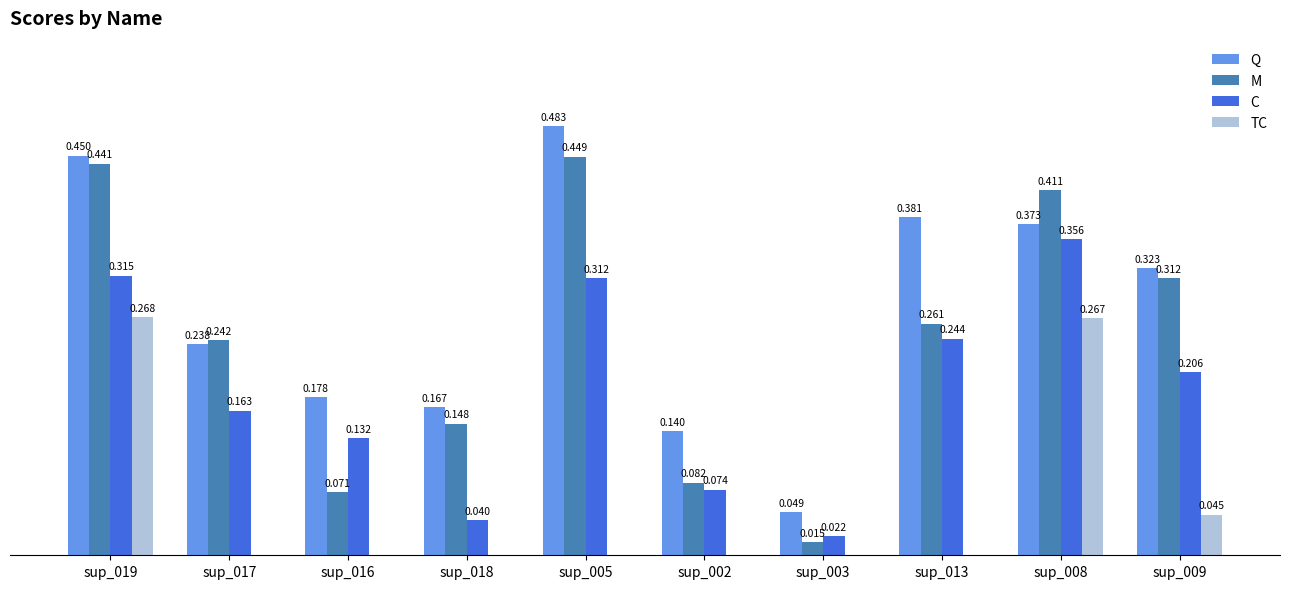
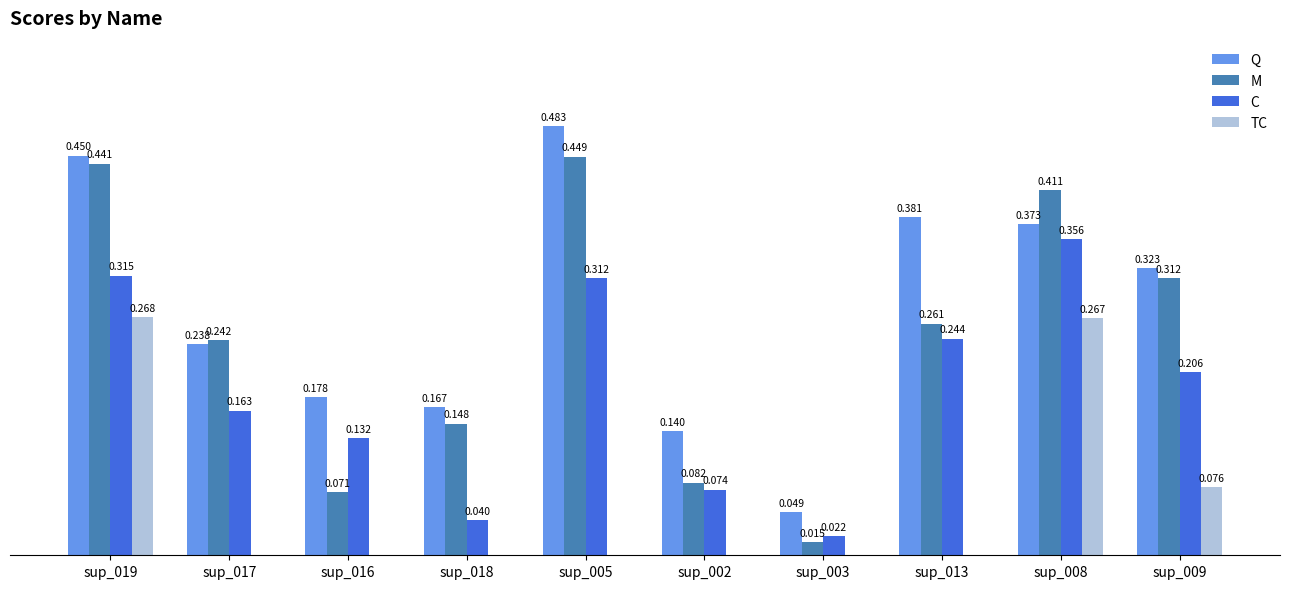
TC, sup_009: 0.045 -> 0.076
